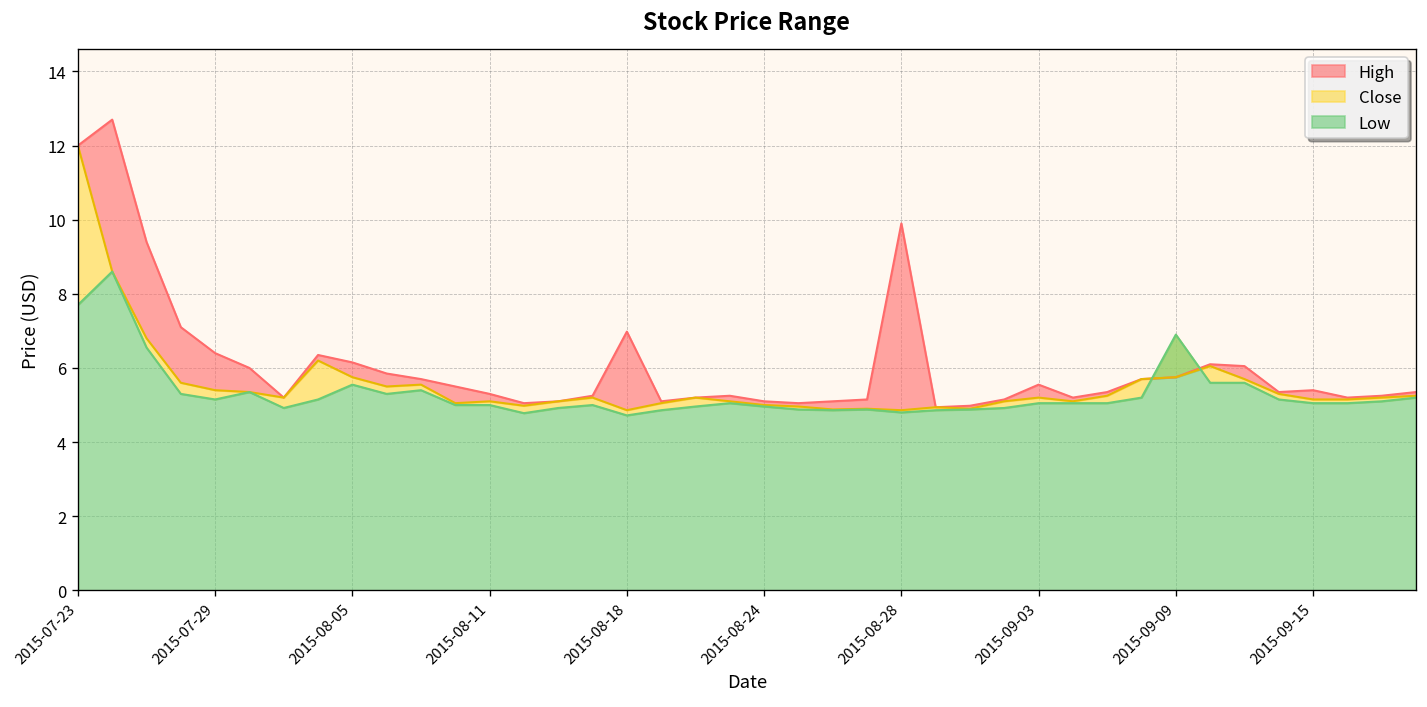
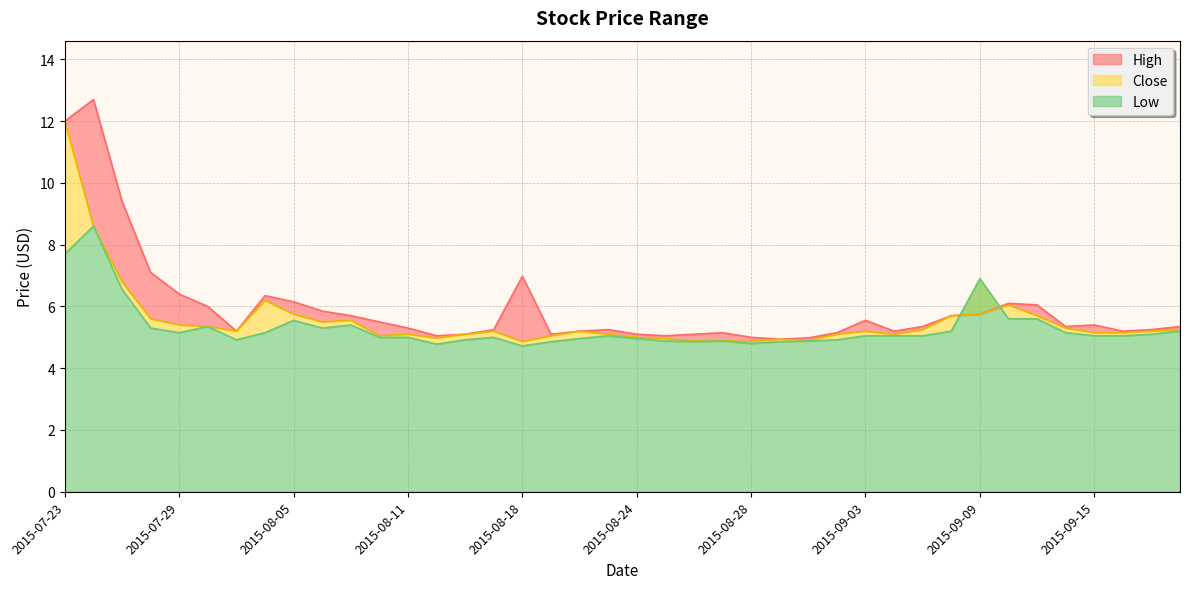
High, 2015-08-28: 9.9 -> 5.0
